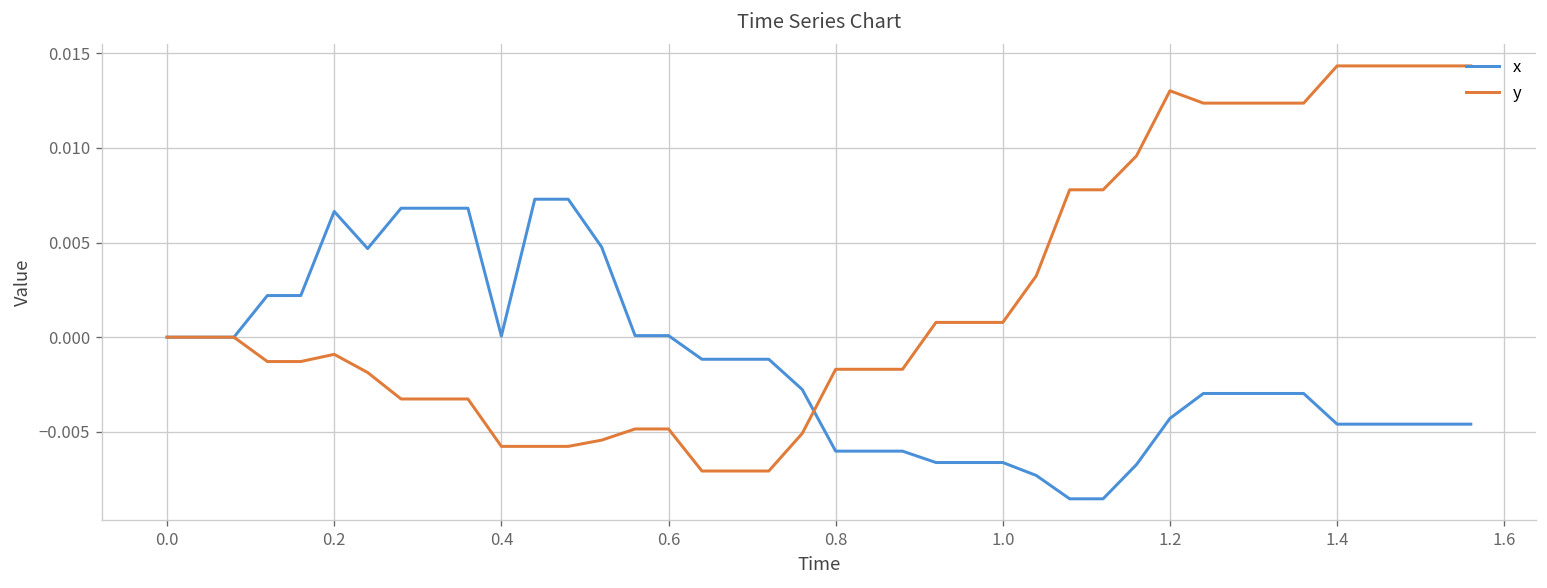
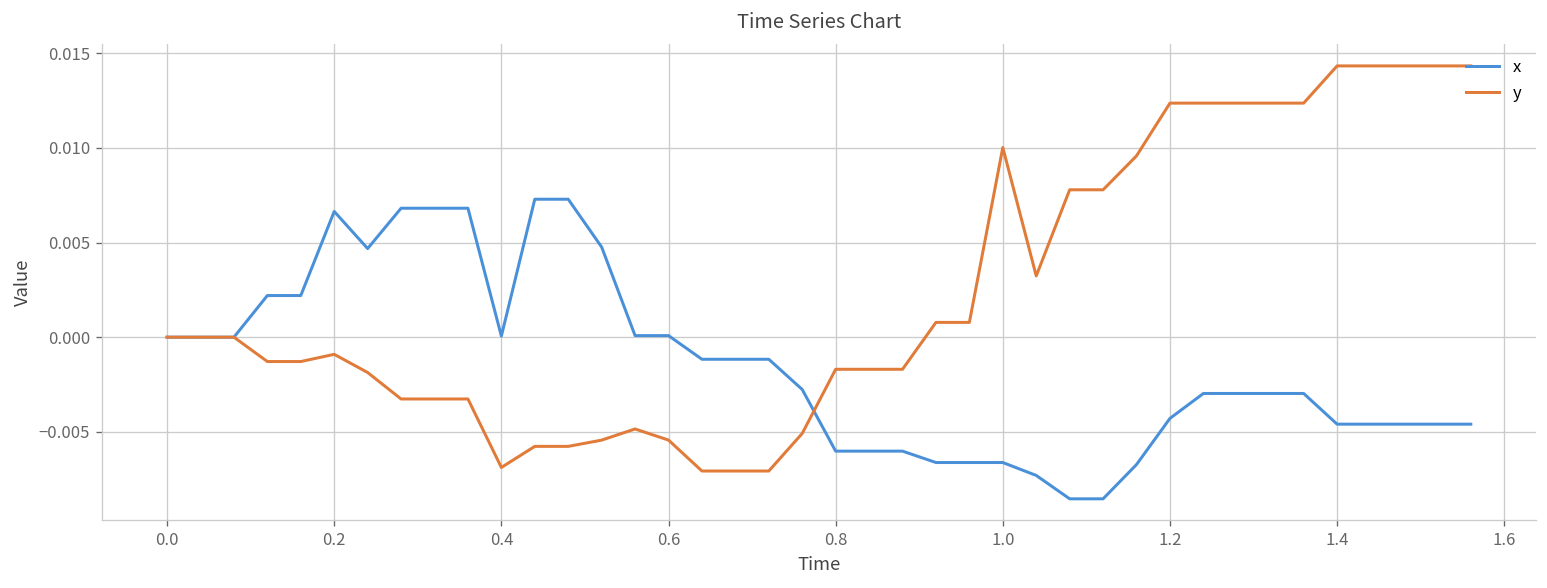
y, 0.4: -0.0058 -> -0.0069
y, 0.6: -0.0049 -> -0.0054
y, 1.0: 0.0008 -> 0.0100
y, 1.2: 0.0130 -> 0.0124
